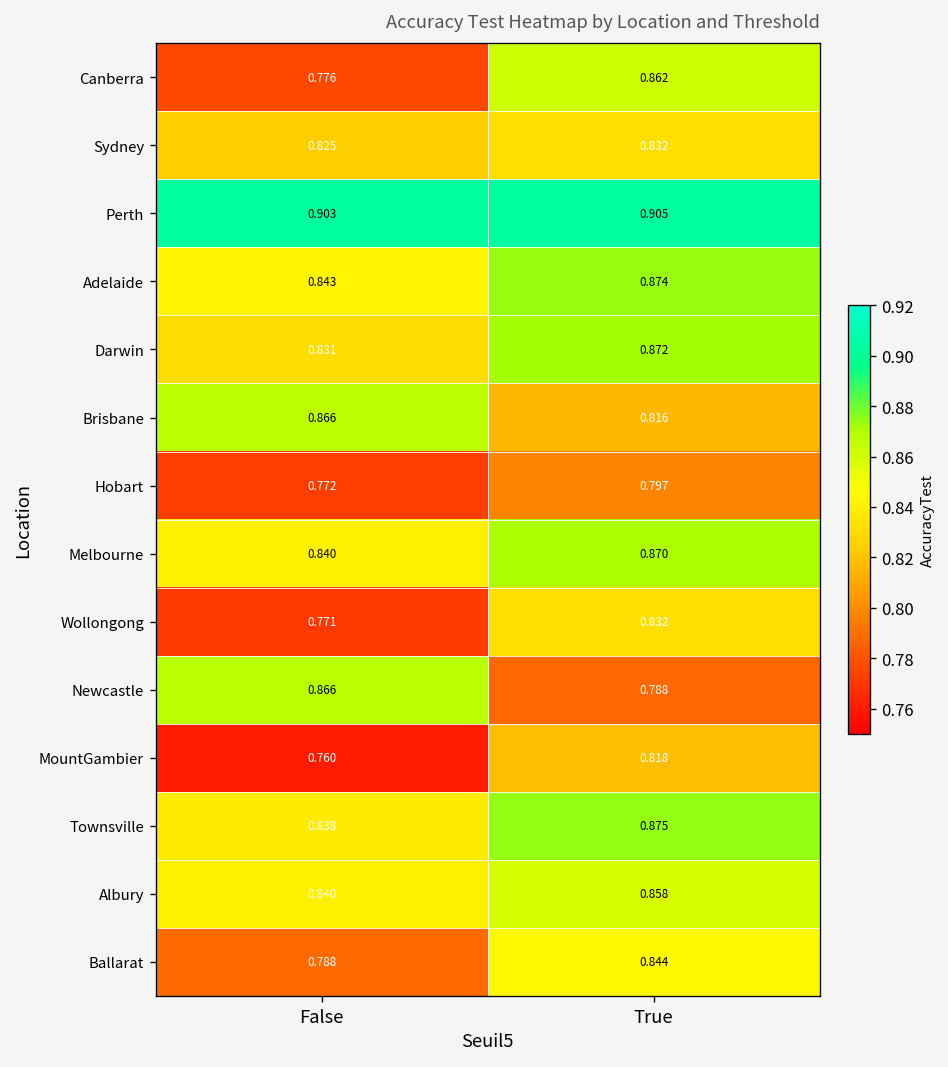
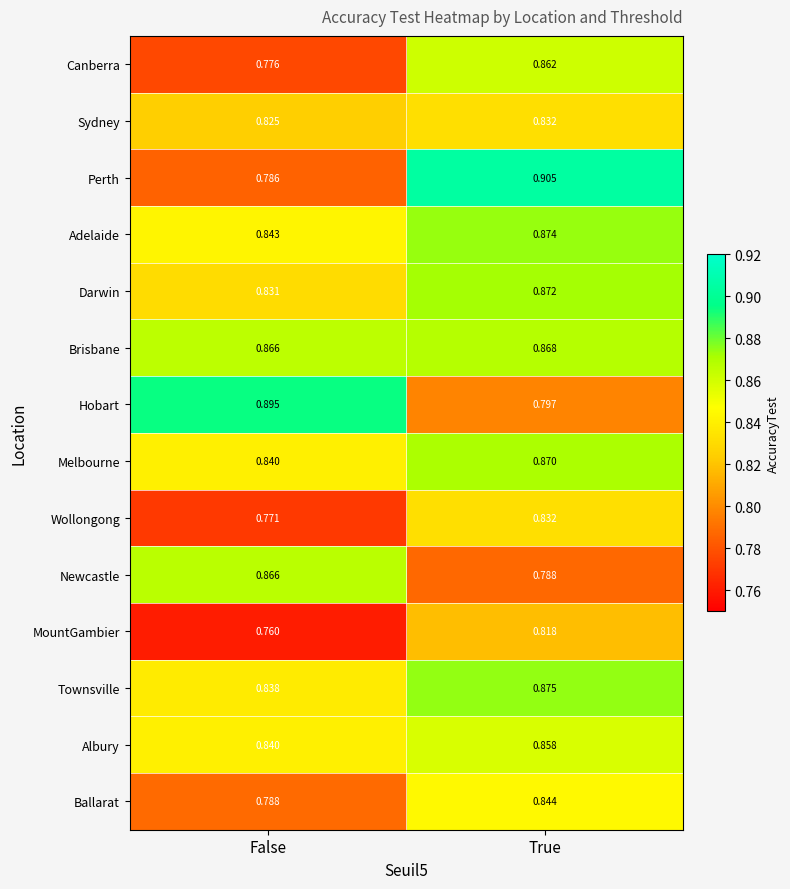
Perth, False: 0.903 -> 0.786
Brisbane, True: 0.816 -> 0.868
Hobart, False: 0.772 -> 0.895
